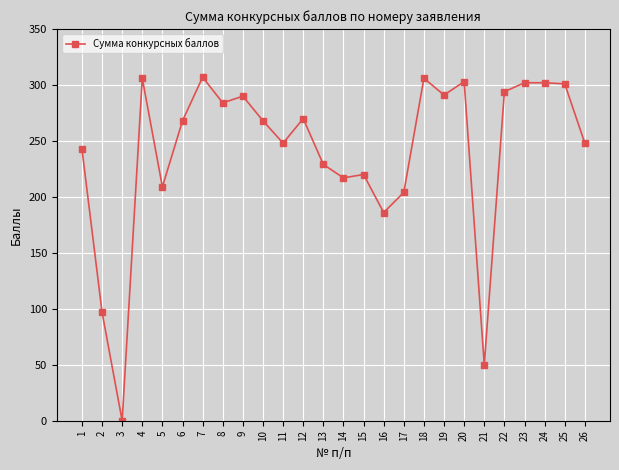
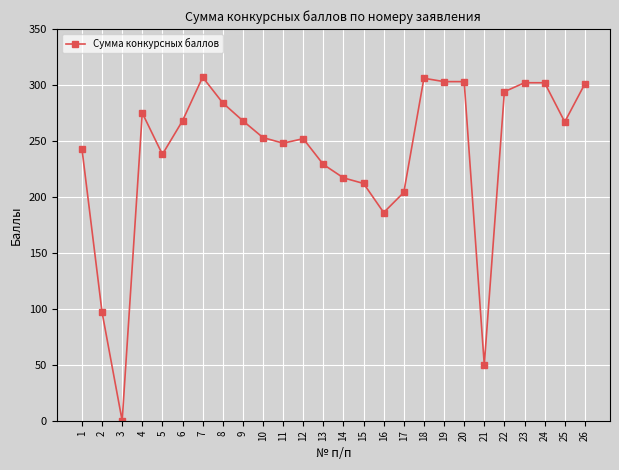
4: 306 -> 275
5: 209 -> 238
9: 290 -> 268
10: 268 -> 253
12: 270 -> 252
15: 220 -> 212
19: 291 -> 303
25: 301 -> 267
26: 248 -> 301
